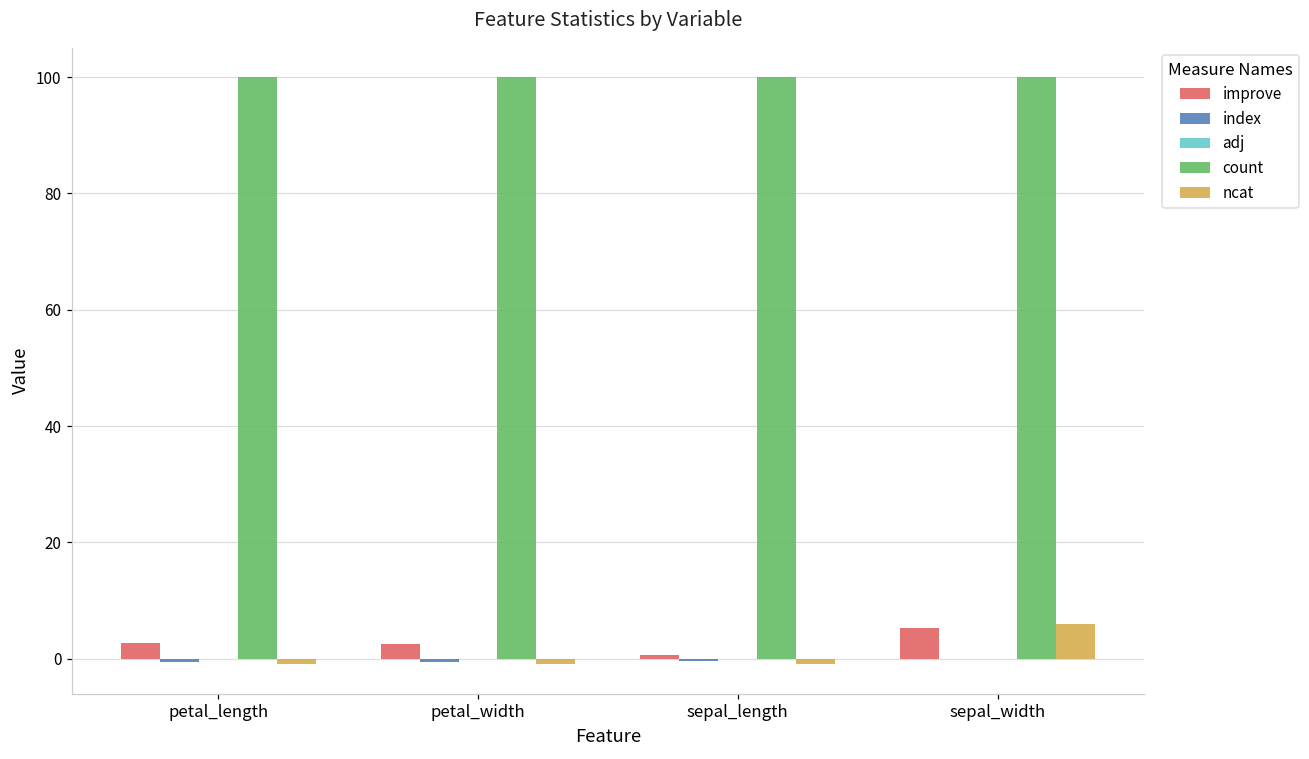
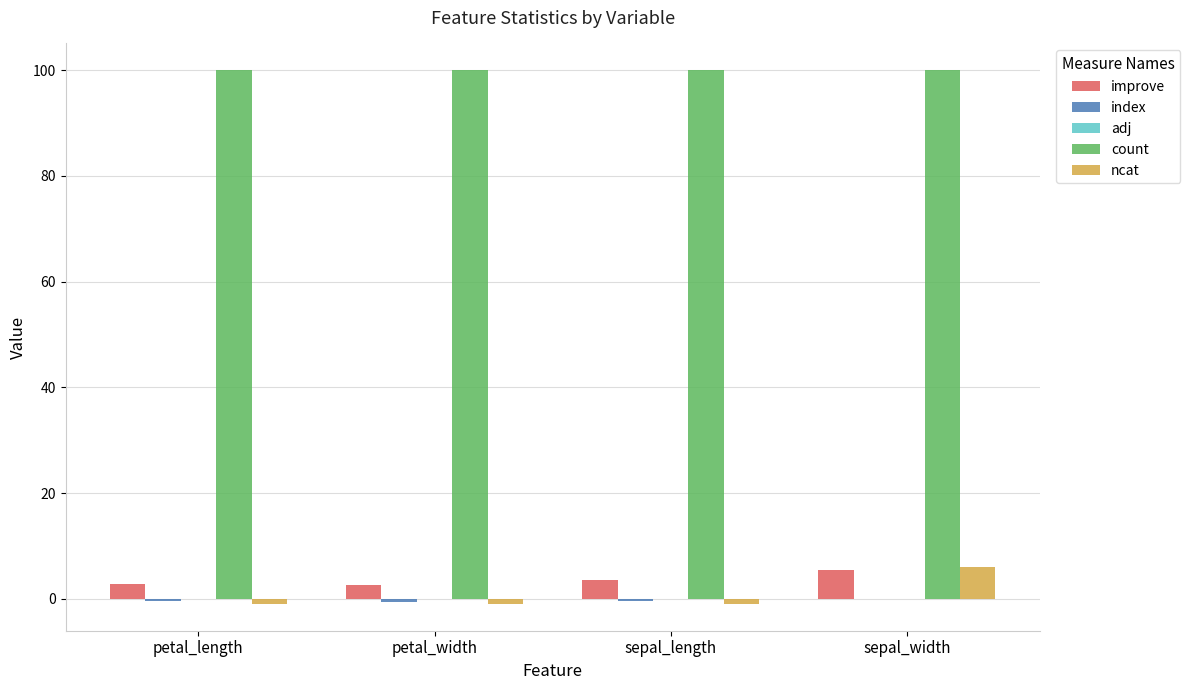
improve, sepal_length: 1 -> 4
